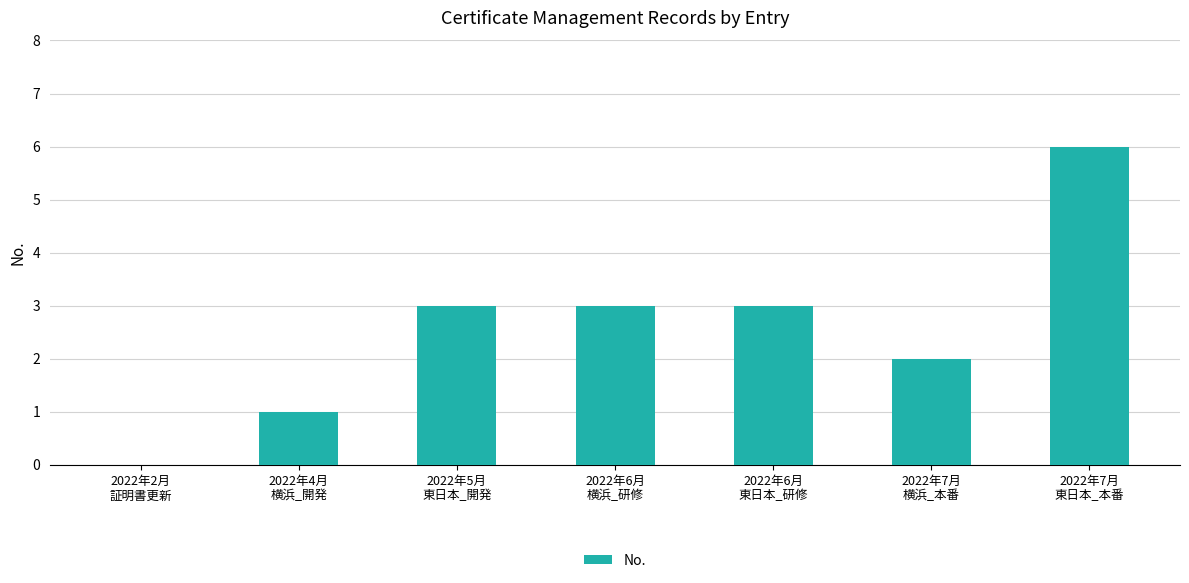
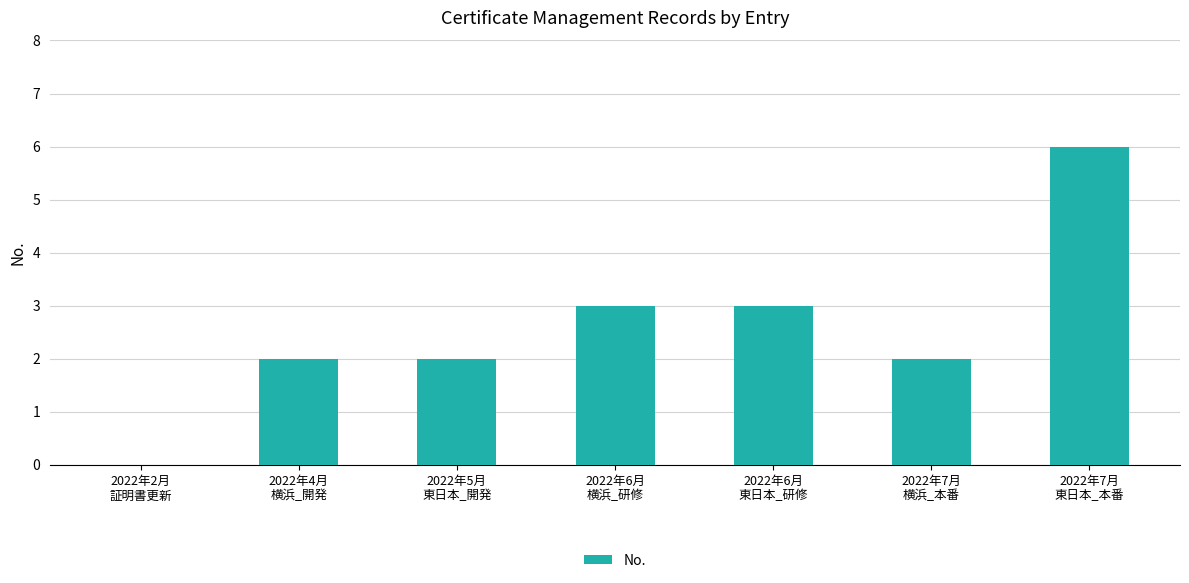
2022年4月 横浜_開発: 1 -> 2
2022年5月 東日本_開発: 3 -> 2
